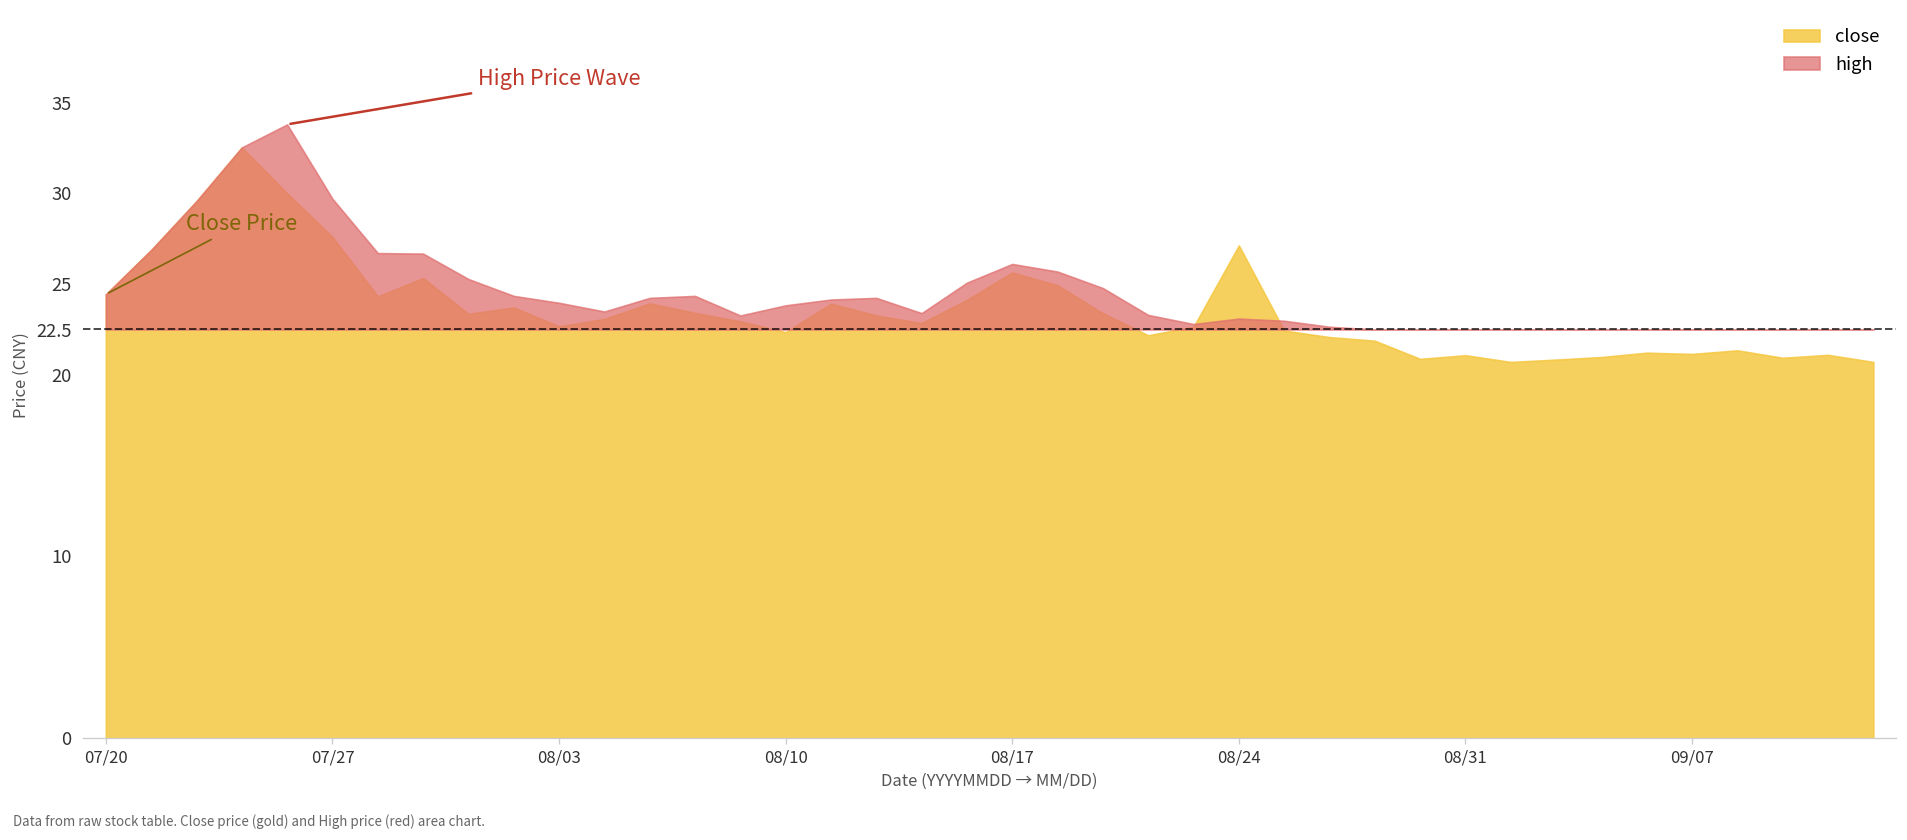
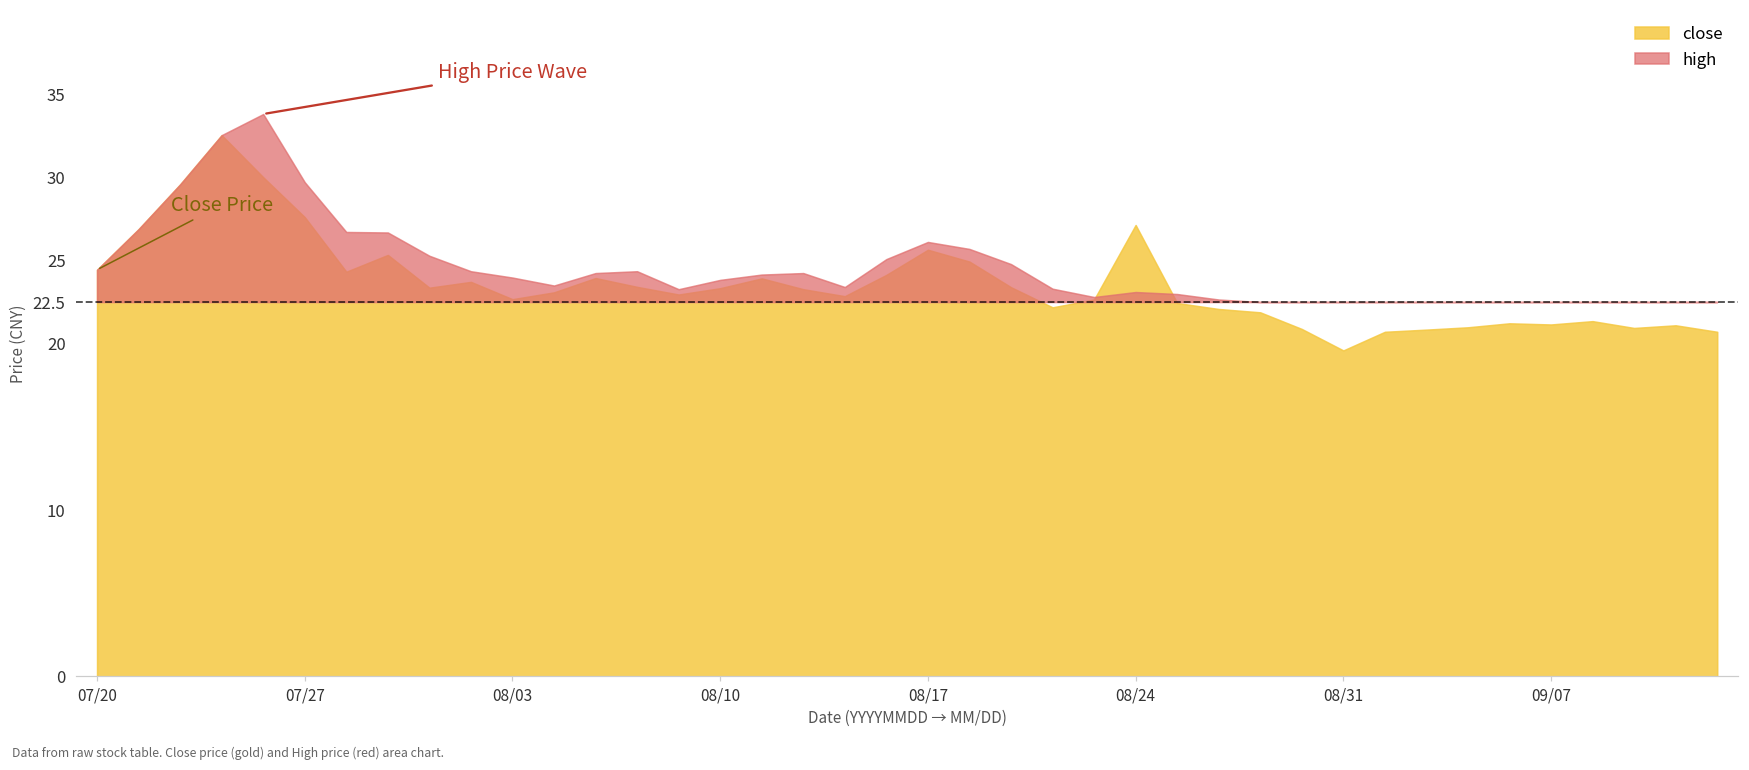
close, 08/10: 22.4 -> 23.3
close, 08/31: 21.1 -> 19.6
